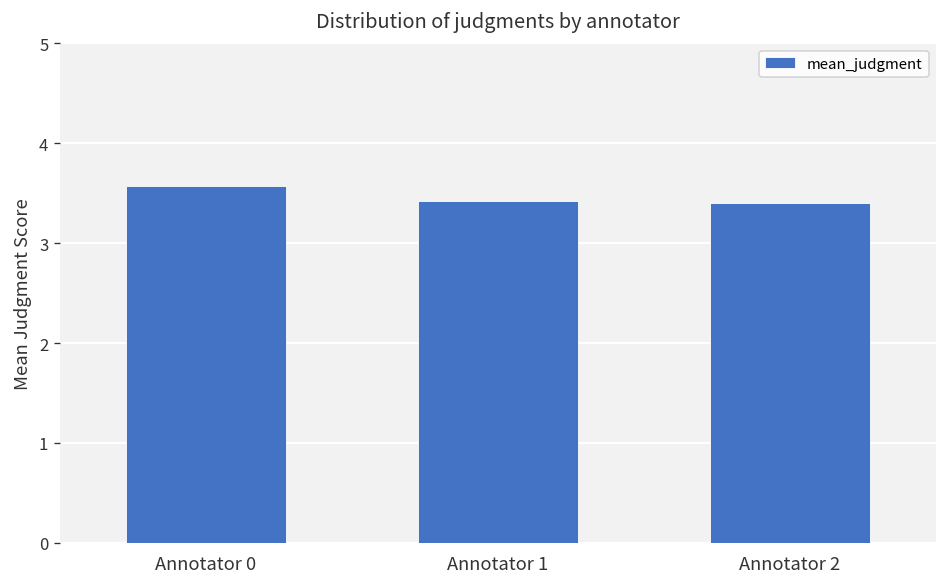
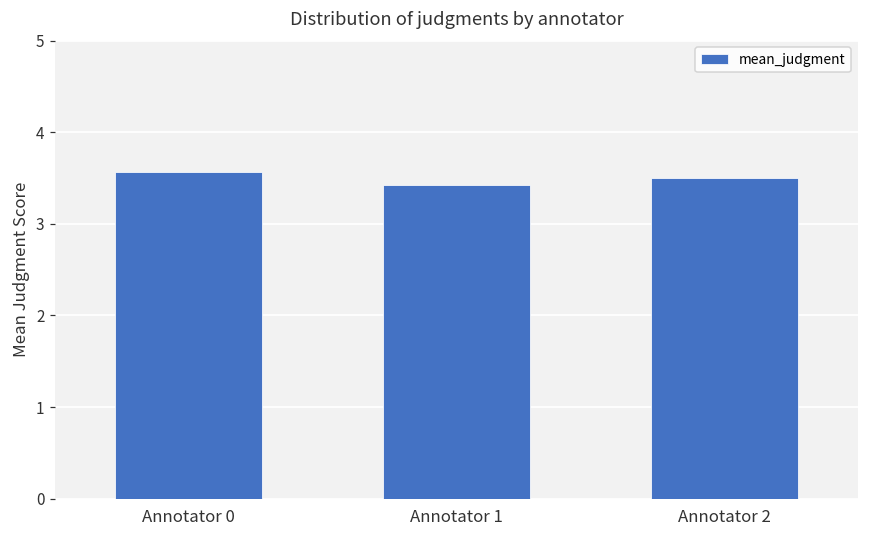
Annotator 2: 3.4 -> 3.5
